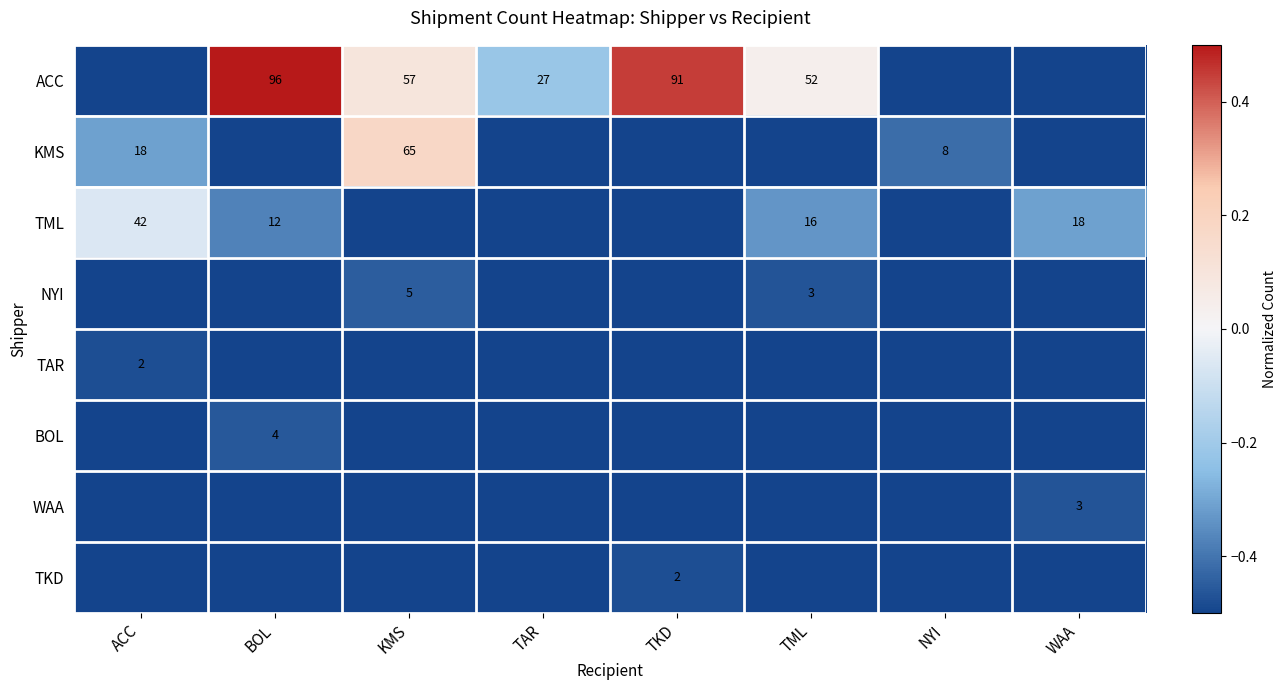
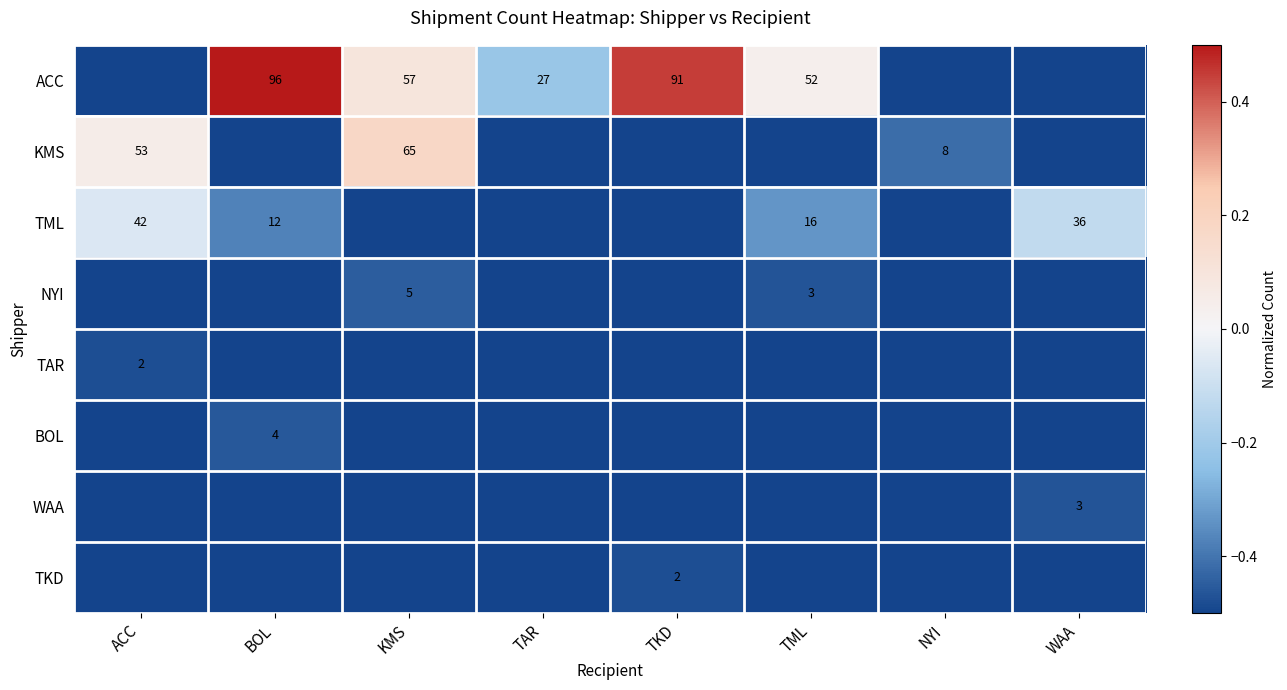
KMS, ACC: 18 -> 53
TML, WAA: 18 -> 36
